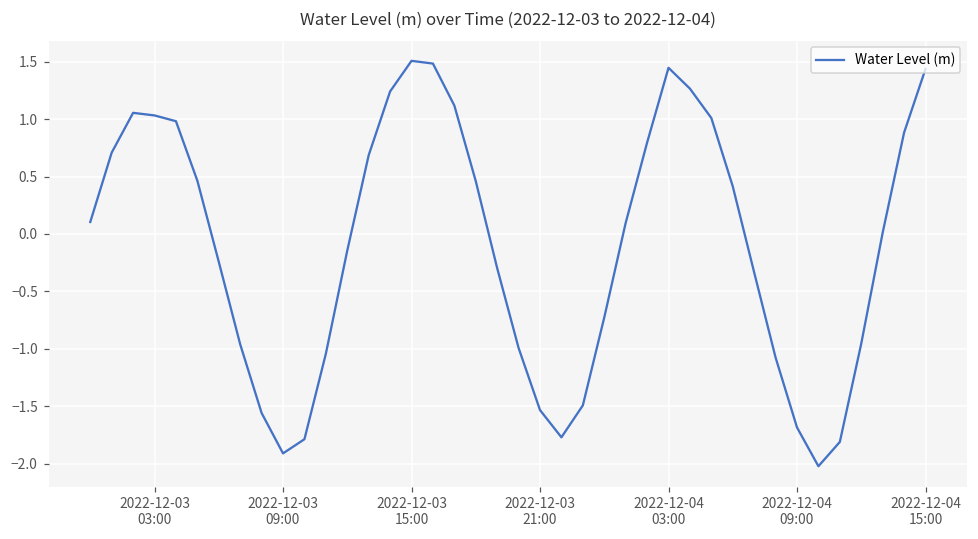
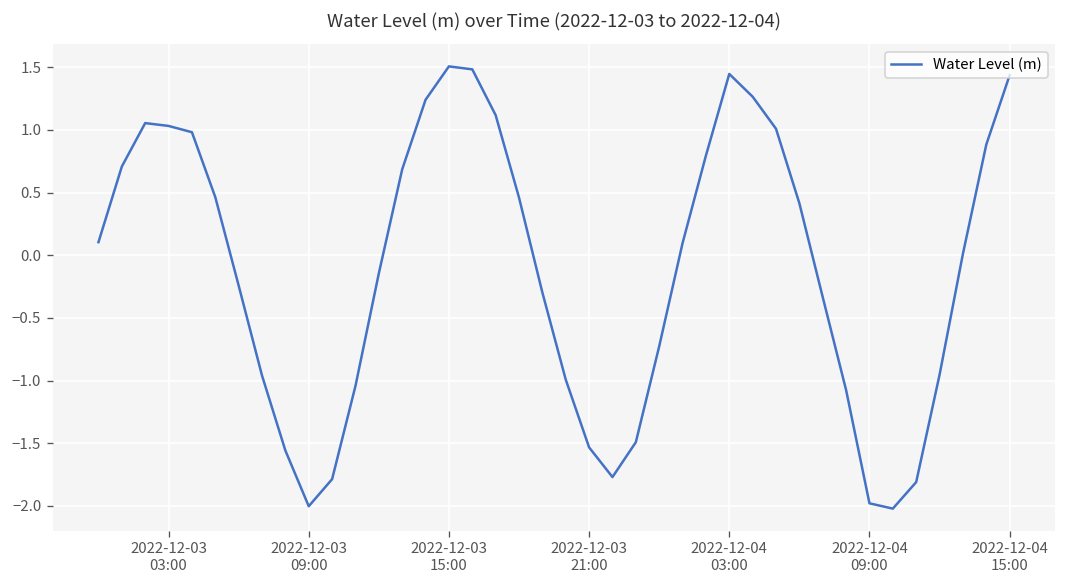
2022-12-03 09:00: -1.91 -> -2.00
2022-12-04 09:00: -1.68 -> -1.98
